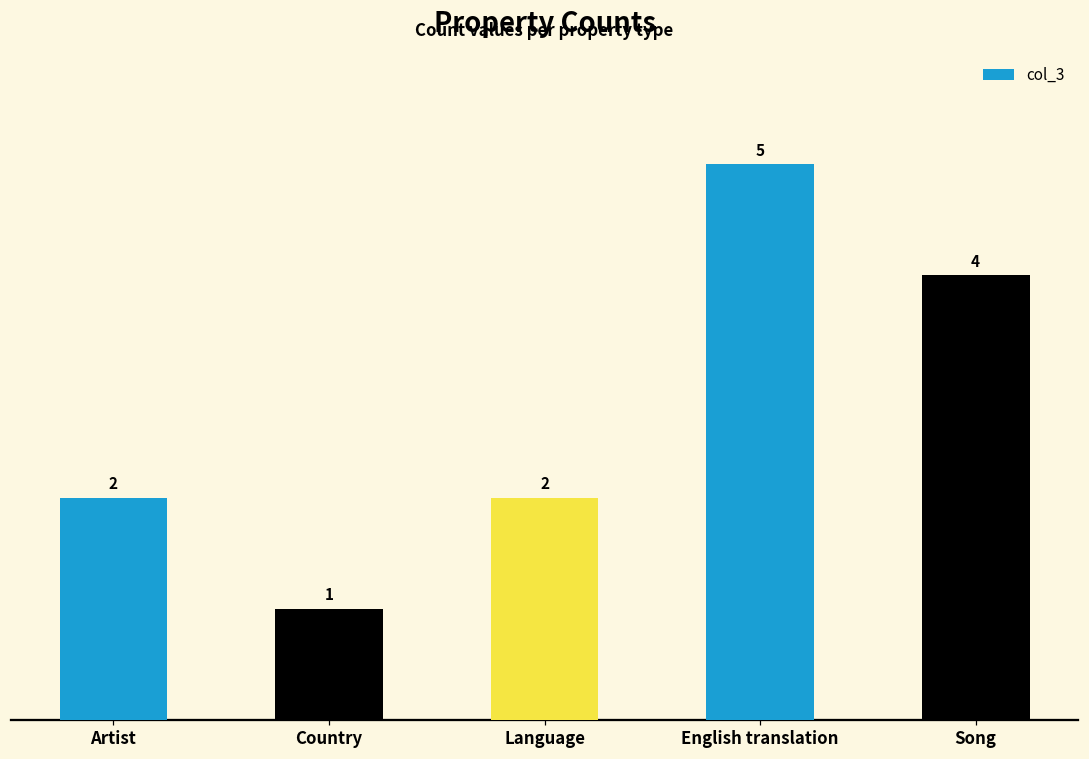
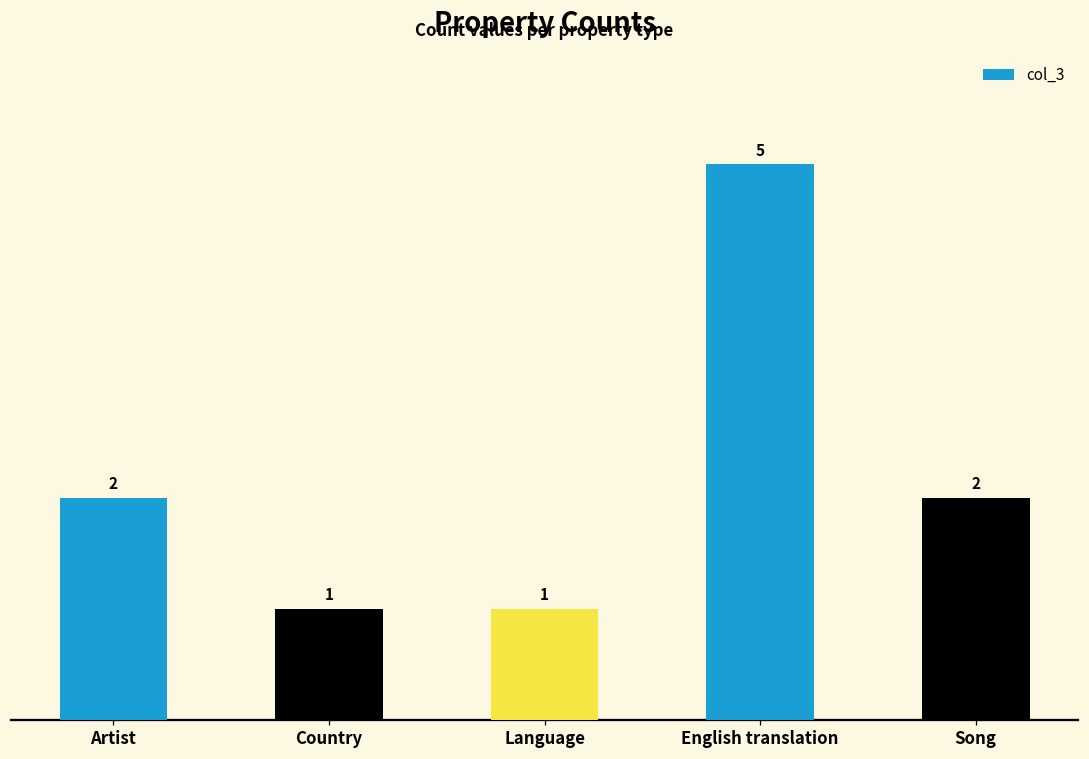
Language: 2 -> 1
Song: 4 -> 2
